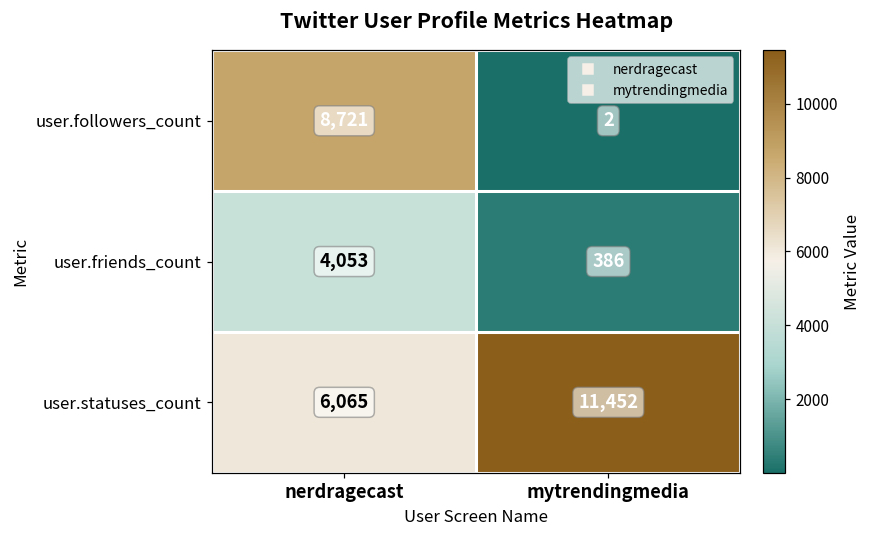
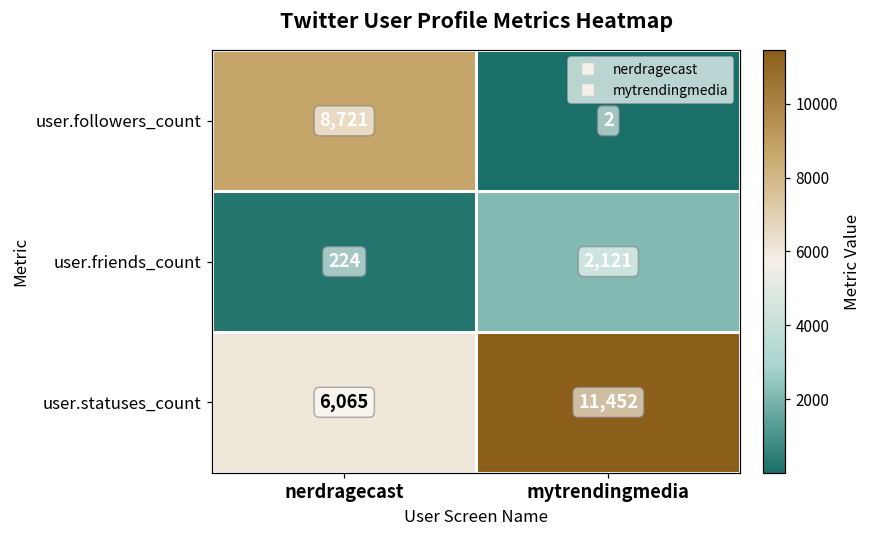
user.friends_count, nerdragecast: 4,053 -> 224
user.friends_count, mytrendingmedia: 386 -> 2,121
